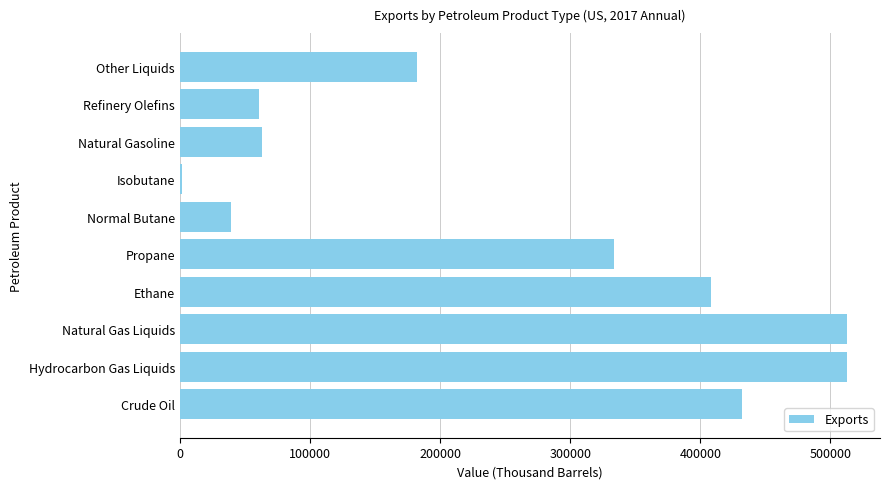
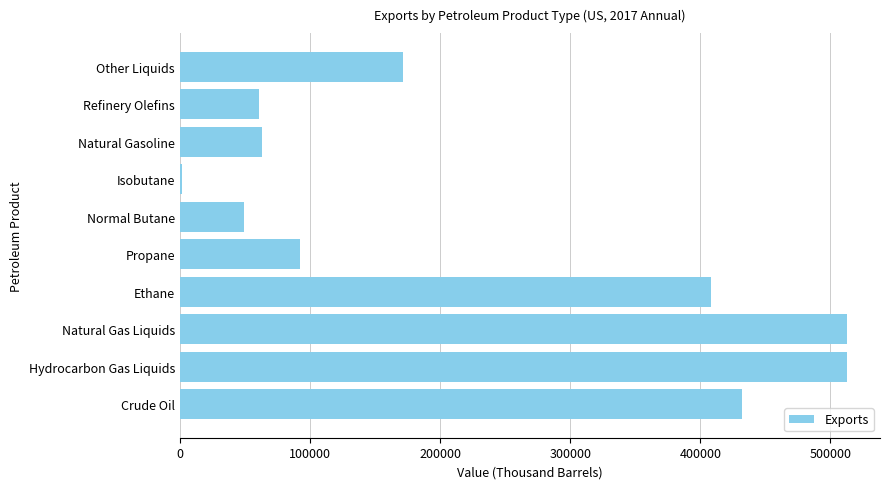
Other Liquids: 182000 -> 172000
Normal Butane: 39000 -> 50000
Propane: 334000 -> 92000
